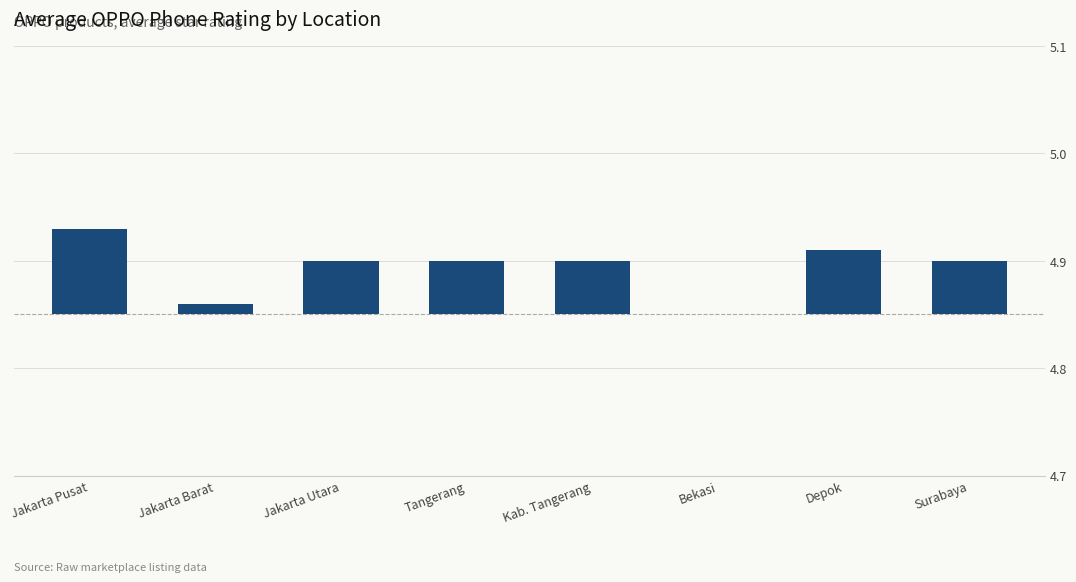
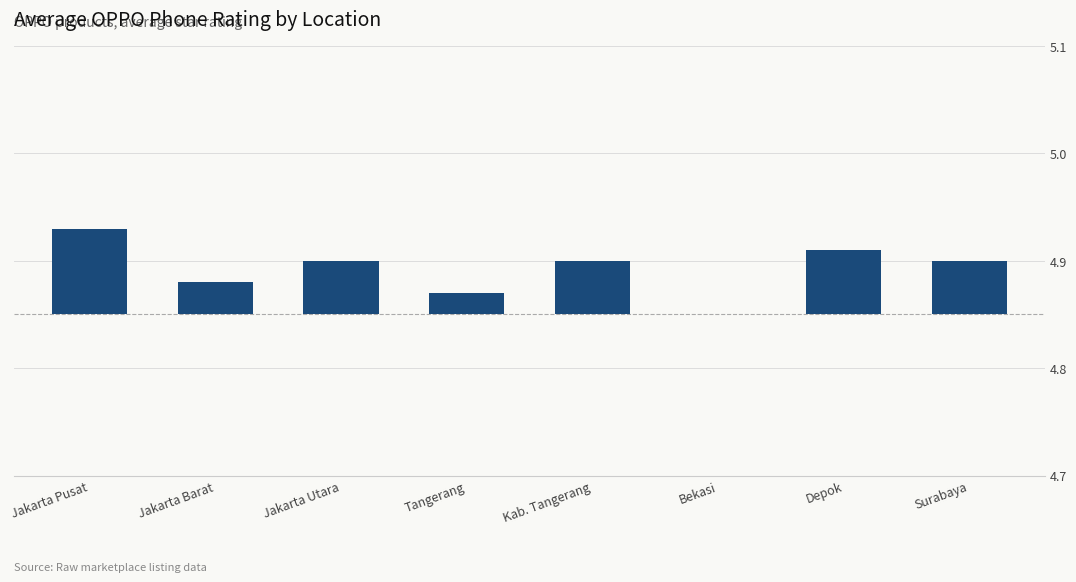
Jakarta Barat: 4.86 -> 4.88
Tangerang: 4.90 -> 4.87
